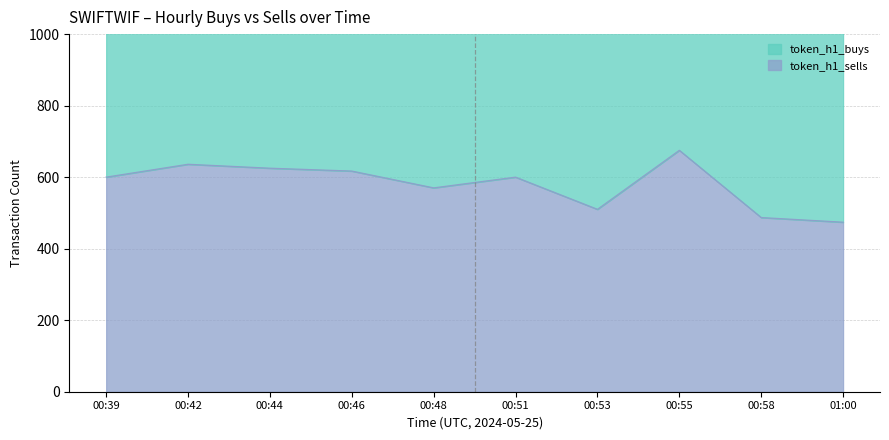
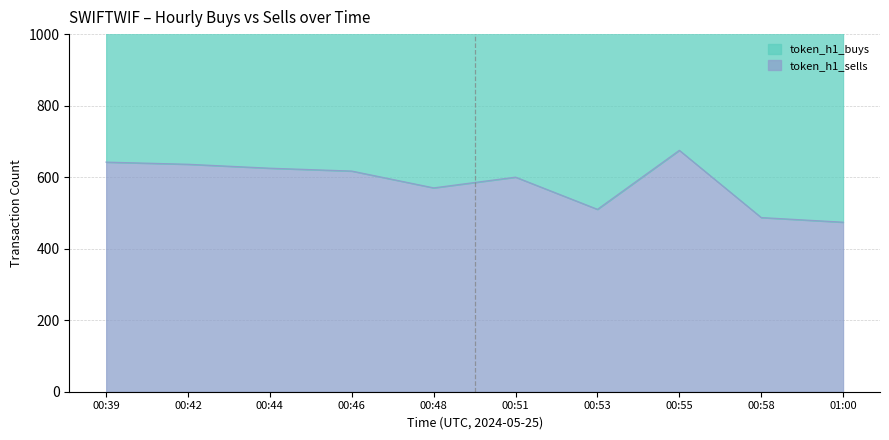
token_h1_sells, 00:39: 600 -> 640
